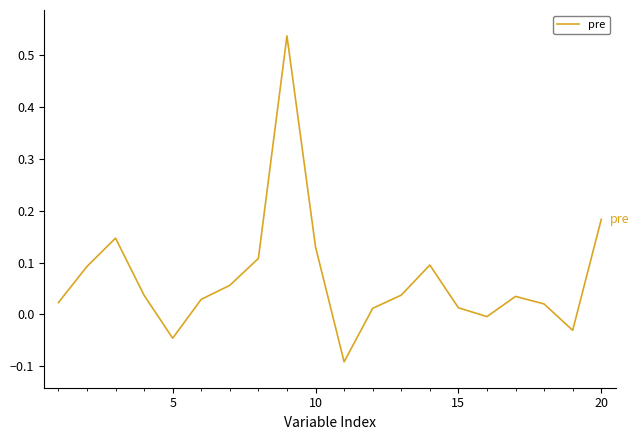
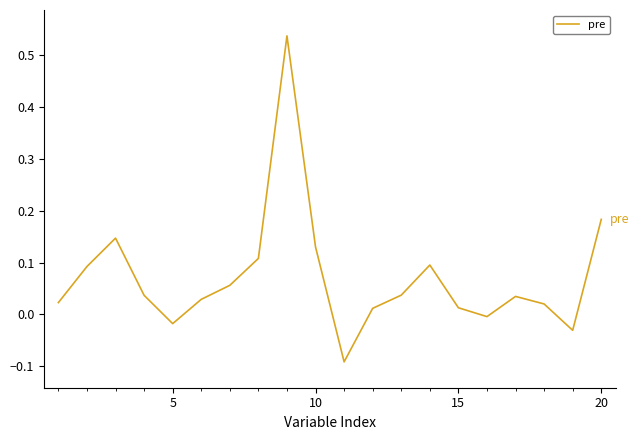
5: -0.05 -> -0.02
